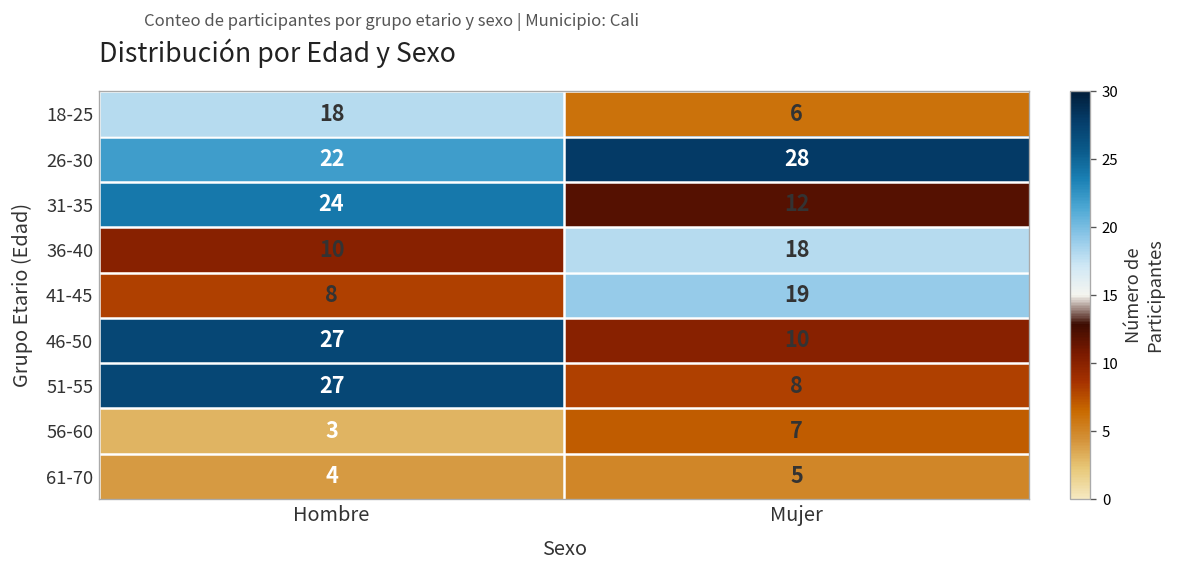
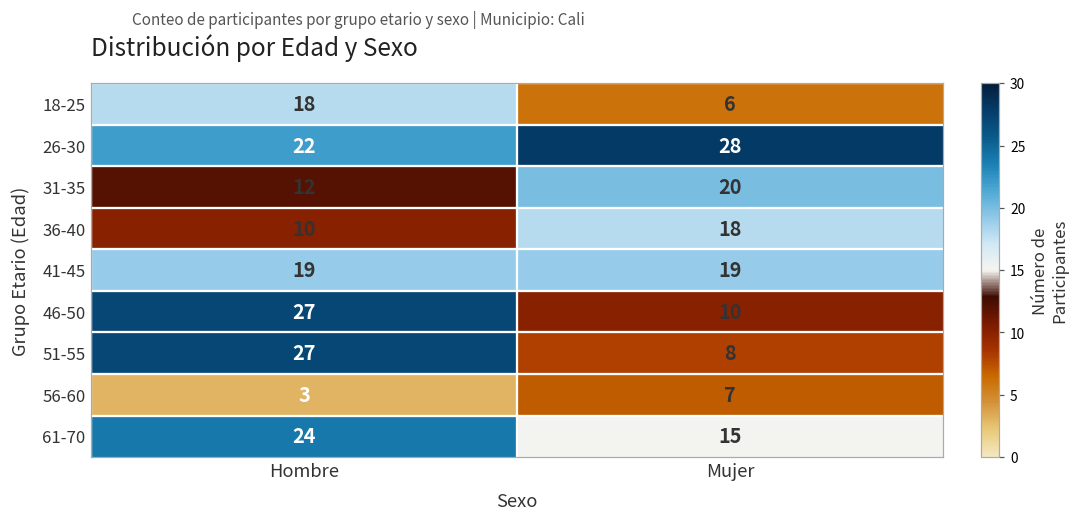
31-35, Hombre: 24 -> 12
31-35, Mujer: 12 -> 20
41-45, Hombre: 8 -> 19
61-70, Hombre: 4 -> 24
61-70, Mujer: 5 -> 15
